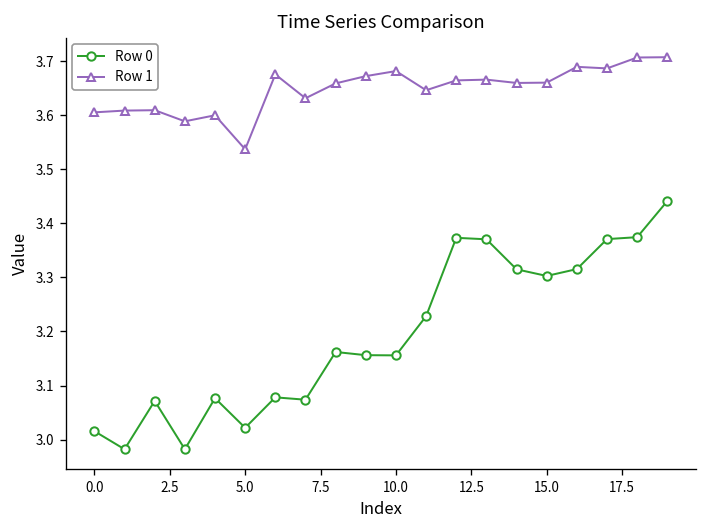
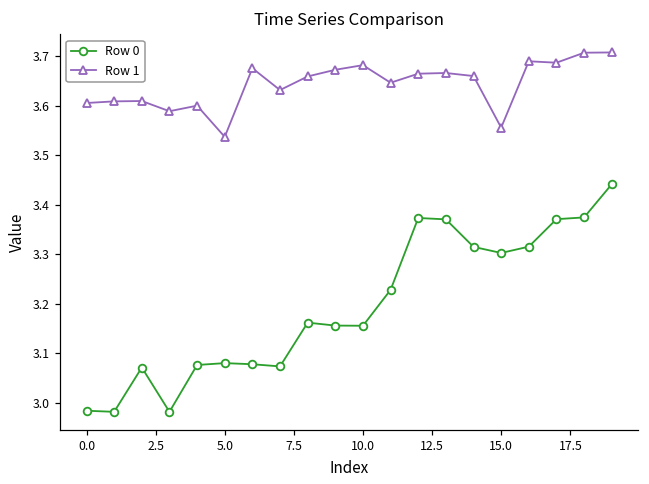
Row 0, 0.0: 3.02 -> 2.98
Row 0, 5.0: 3.02 -> 3.08
Row 1, 15.0: 3.66 -> 3.56
